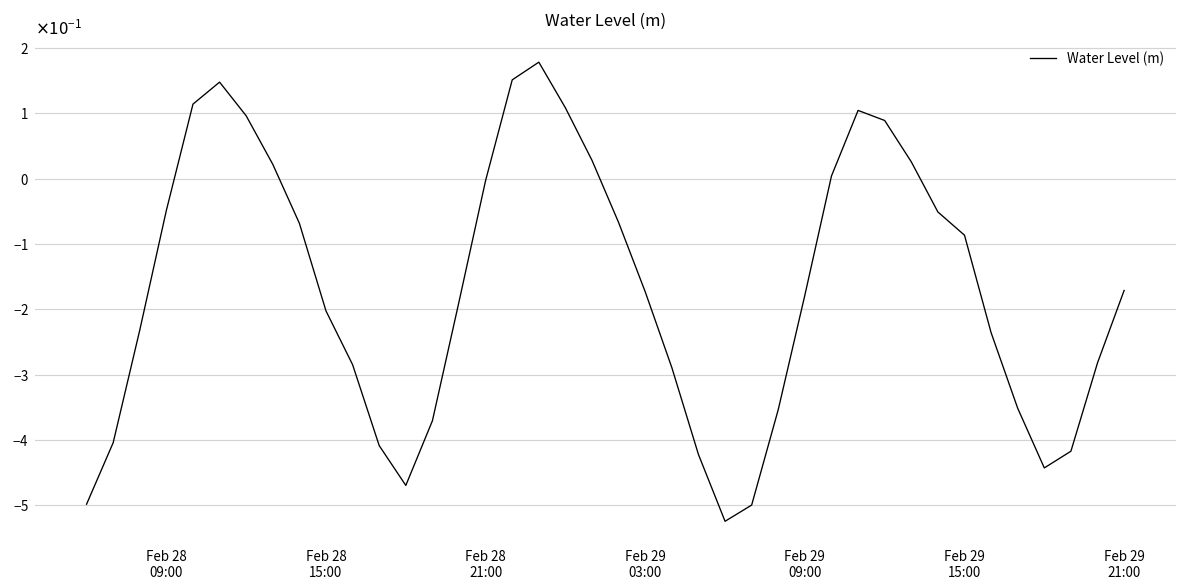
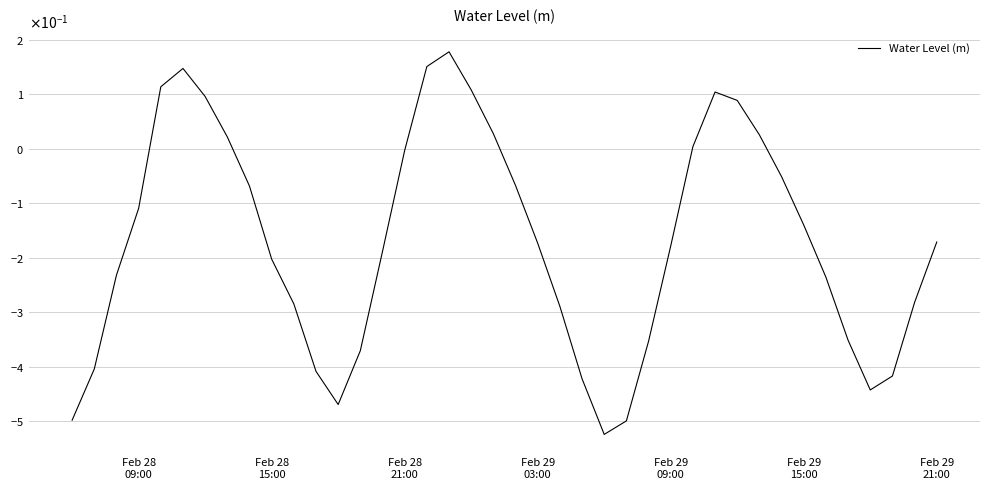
Feb 28 09:00: -0.05 -> -0.11
Feb 29 15:00: -0.09 -> -0.14
